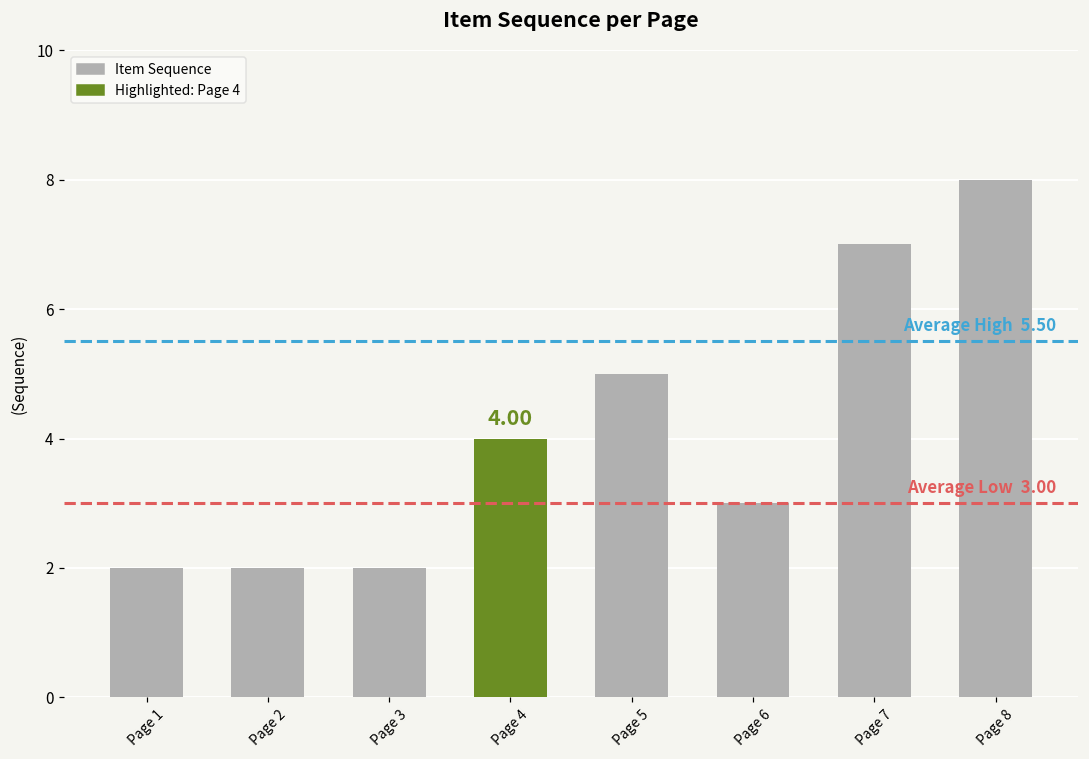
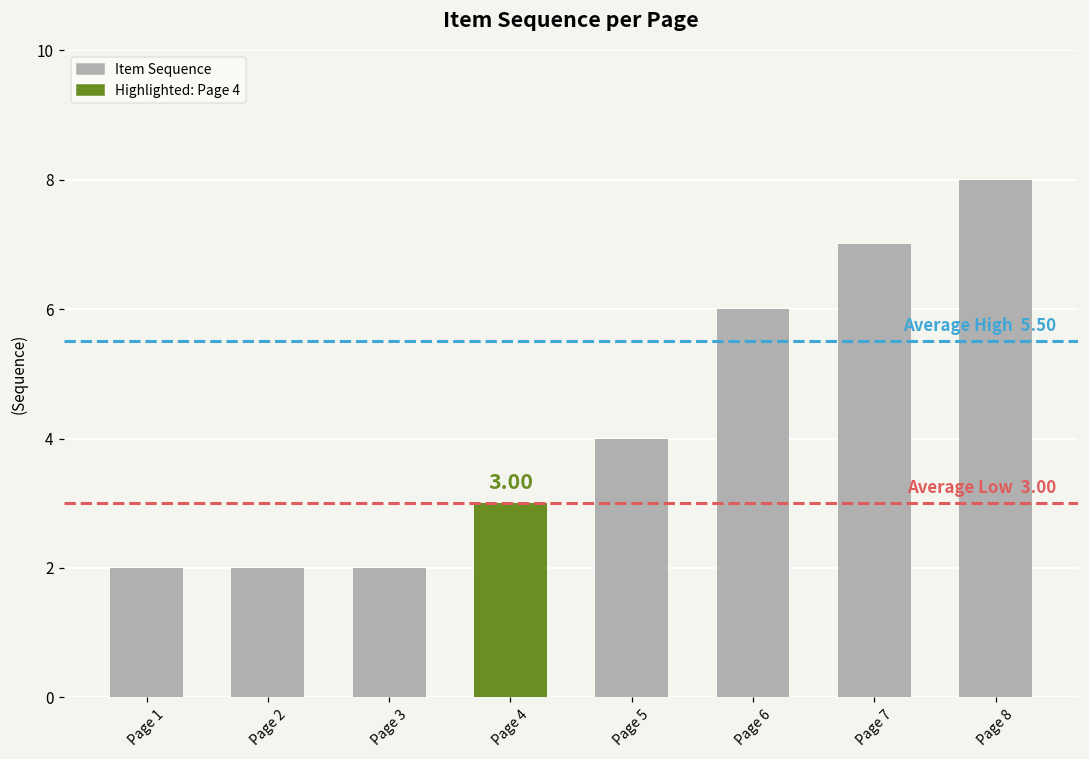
Page 4: 4.00 -> 3.00
Page 5: 5 -> 4
Page 6: 3 -> 6
